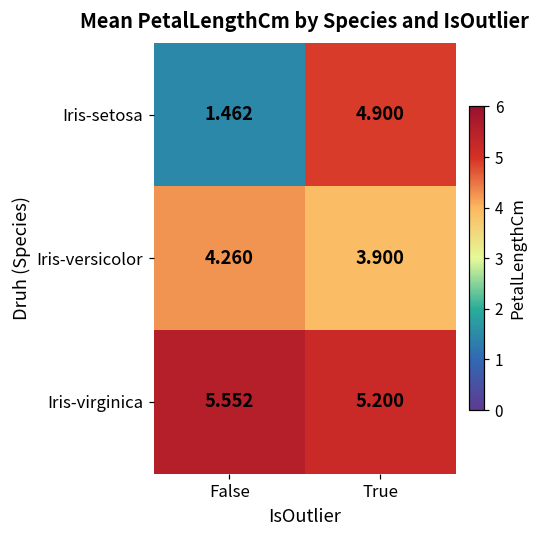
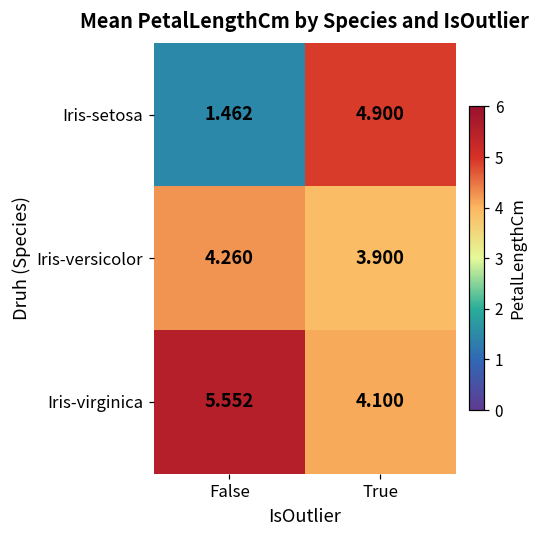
Iris-virginica, True: 5.200 -> 4.100
